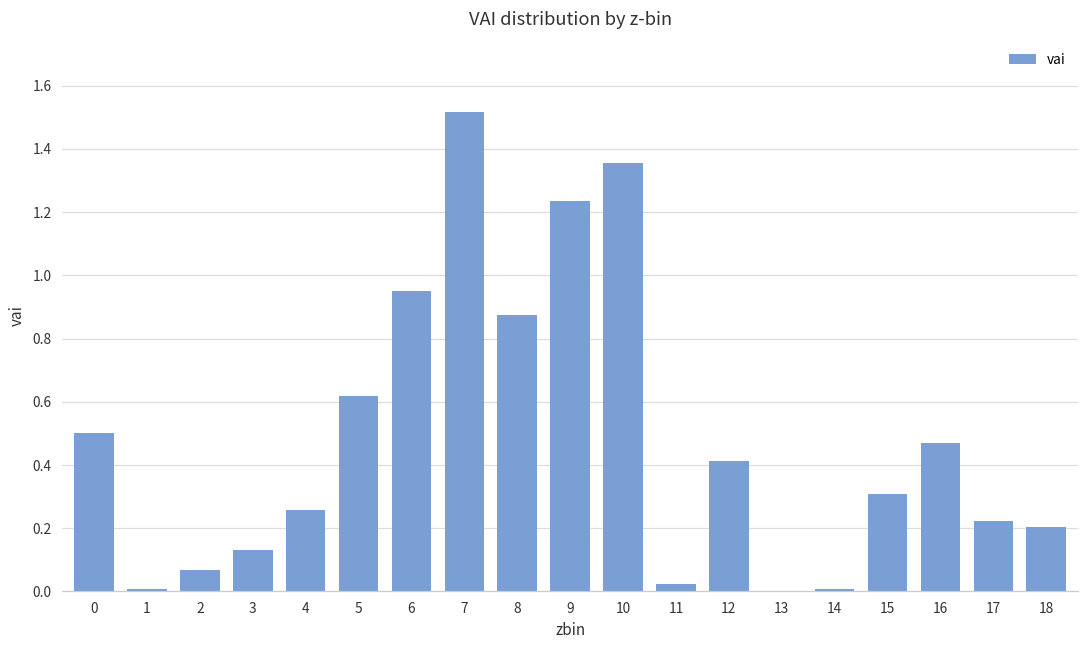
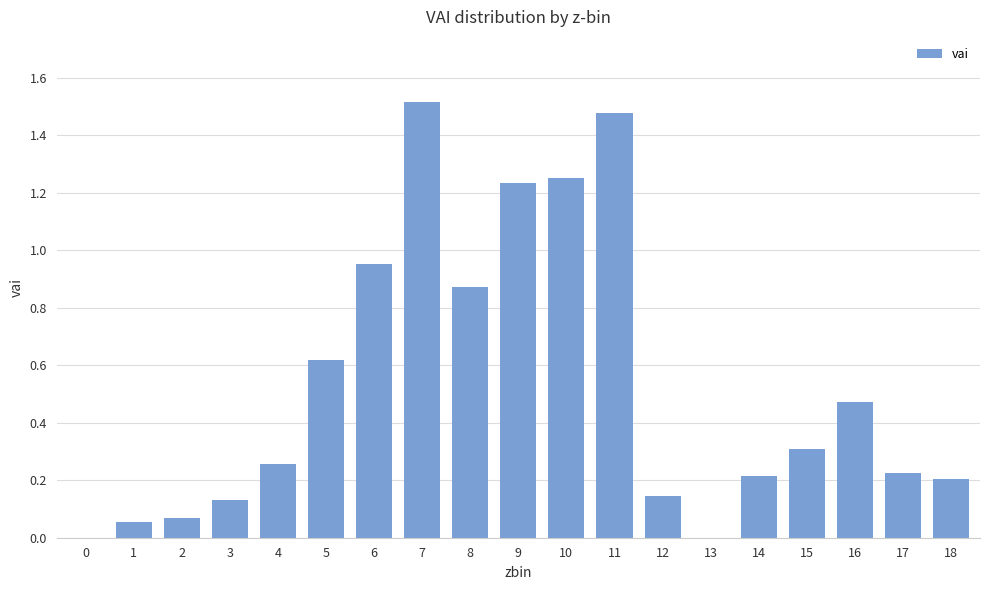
0: 0.5 -> 0.0
1: 0.01 -> 0.06
10: 1.35 -> 1.25
11: 0.02 -> 1.48
12: 0.41 -> 0.15
14: 0.01 -> 0.22
